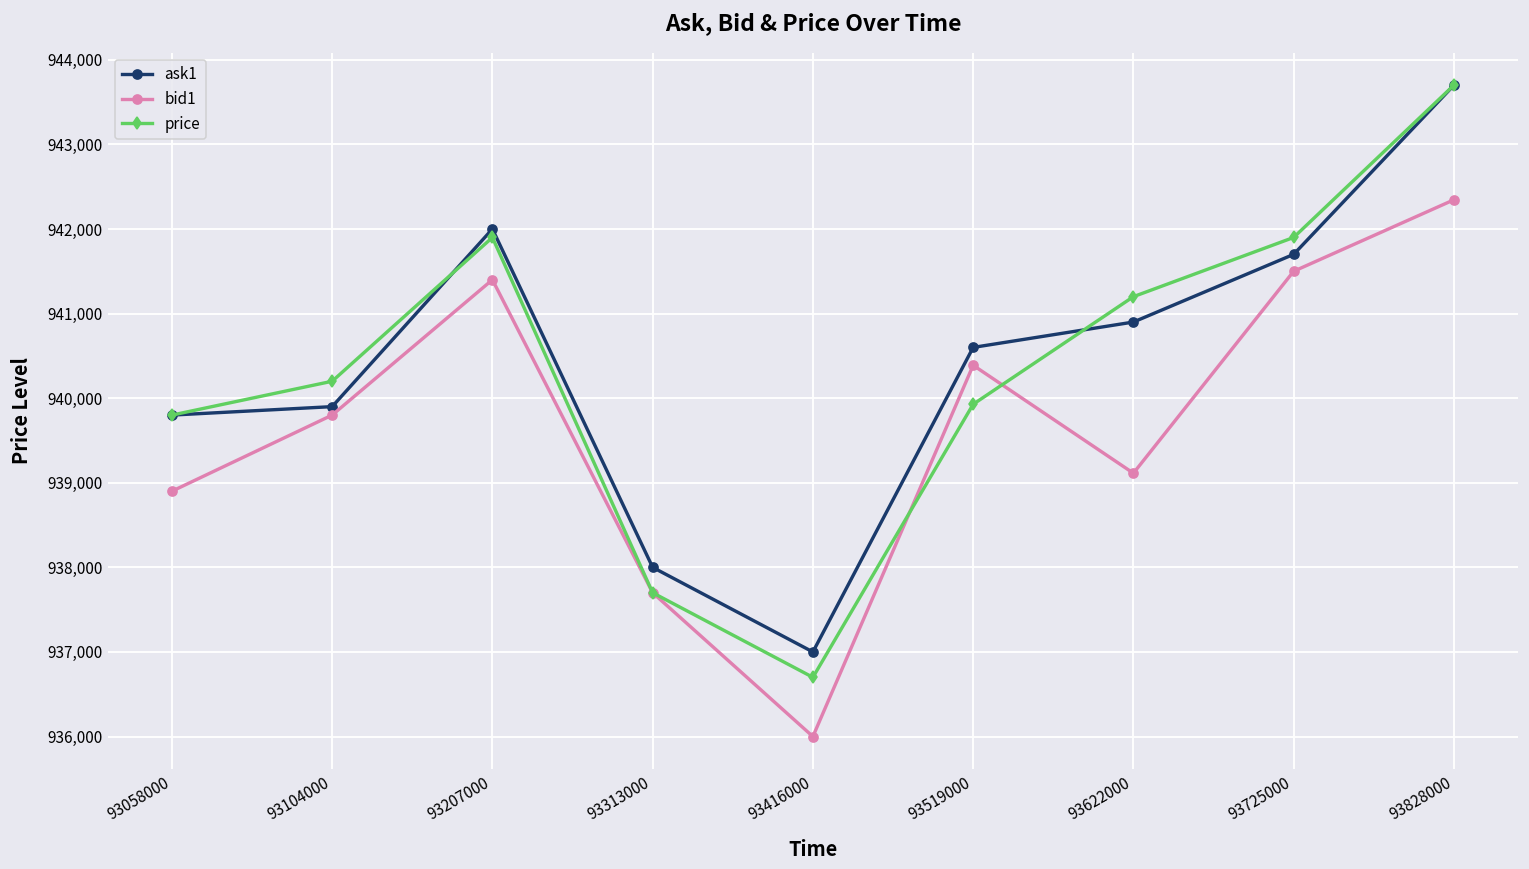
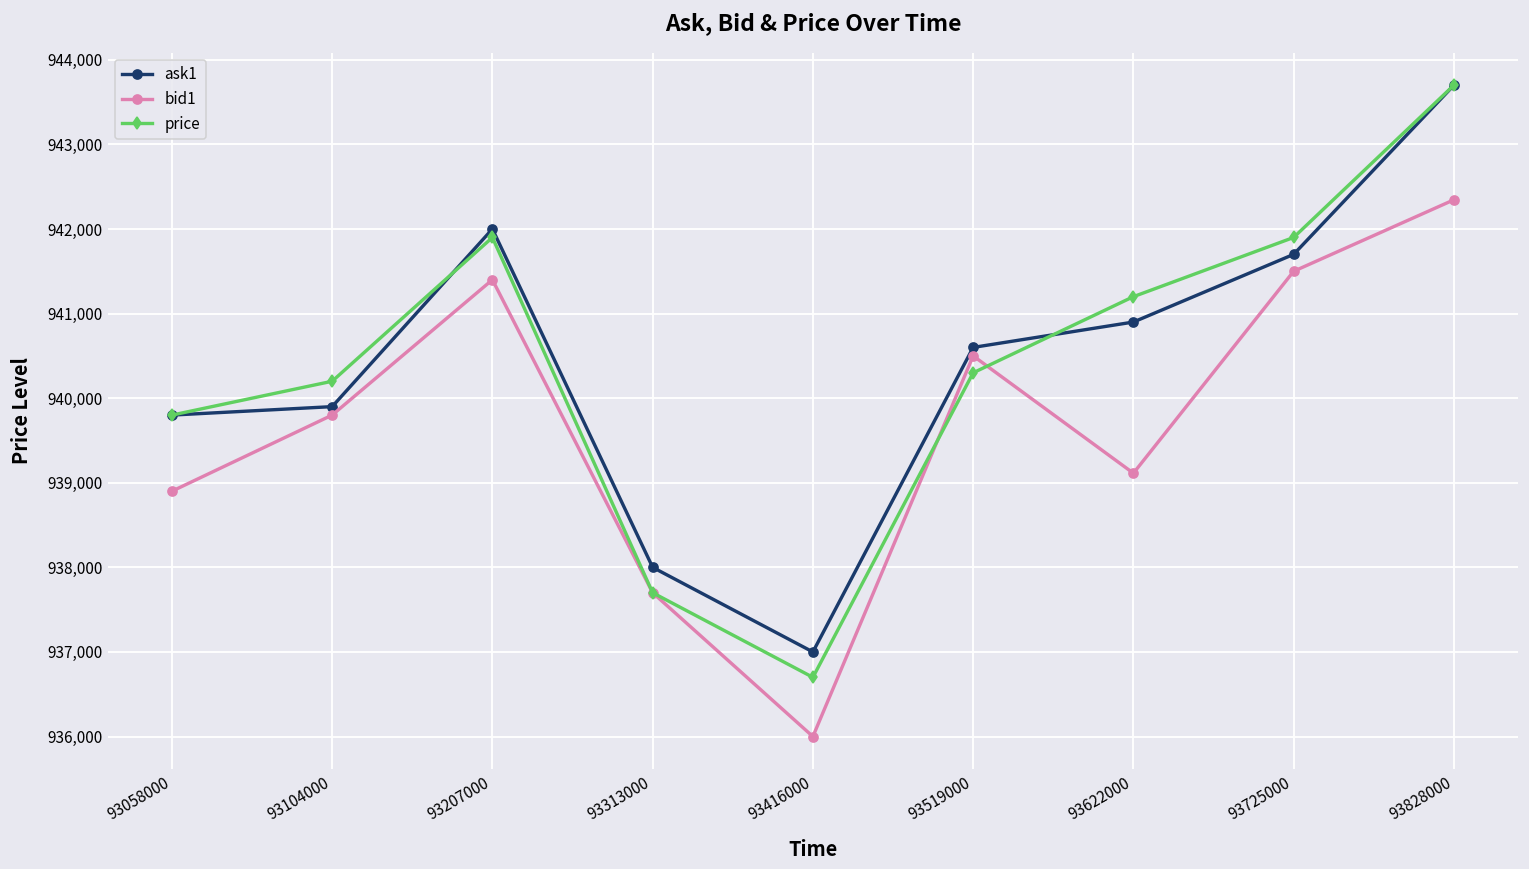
bid1, 93519000: 940,400 -> 940,500
price, 93519000: 939,900 -> 940,300
